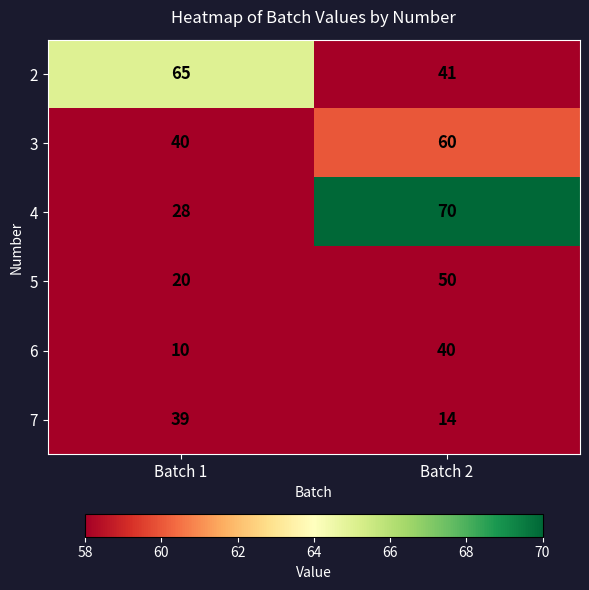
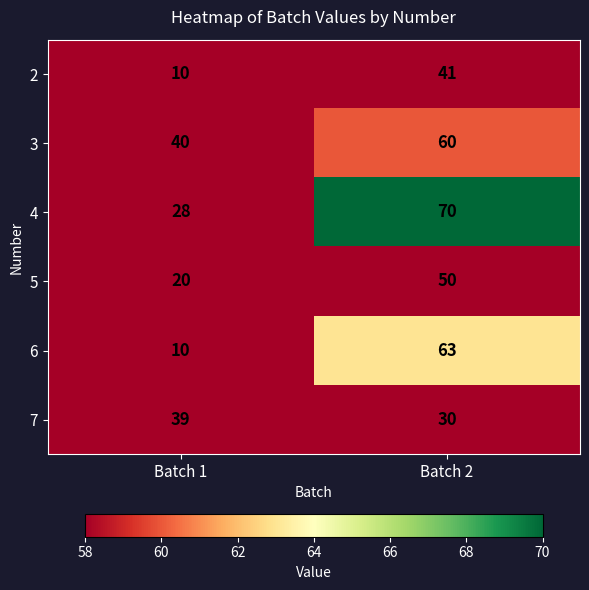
2, Batch 1: 65 -> 10
6, Batch 2: 40 -> 63
7, Batch 2: 14 -> 30
